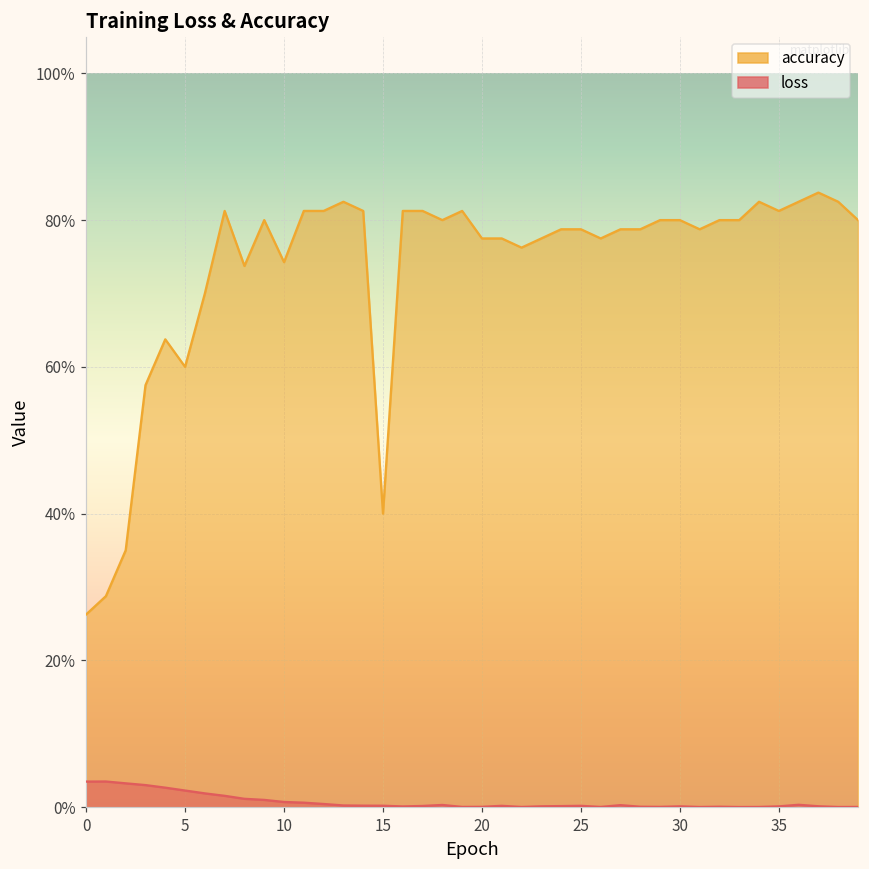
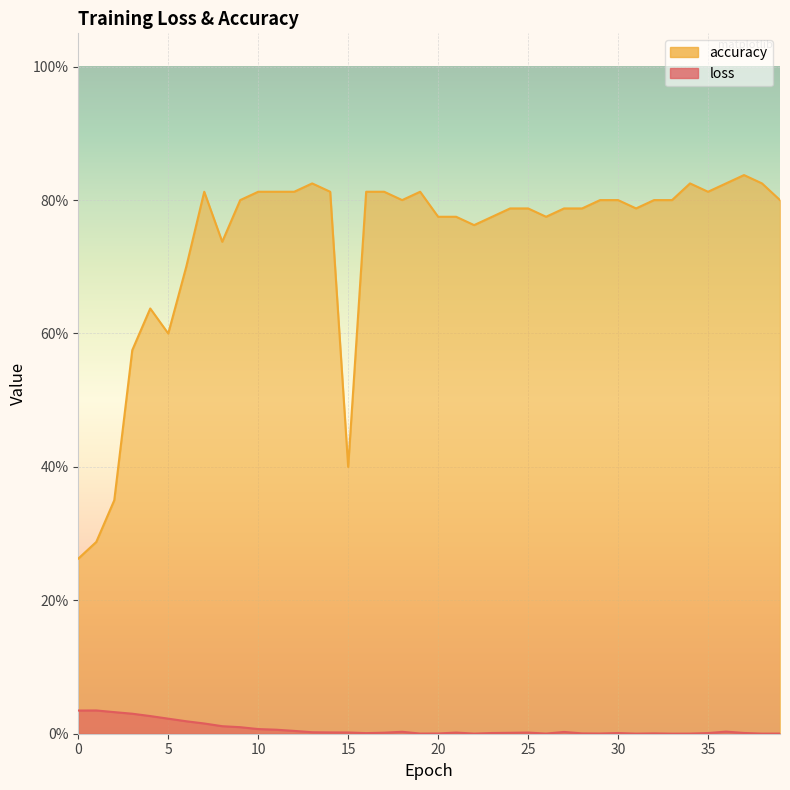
accuracy, 10: 74% -> 81%
